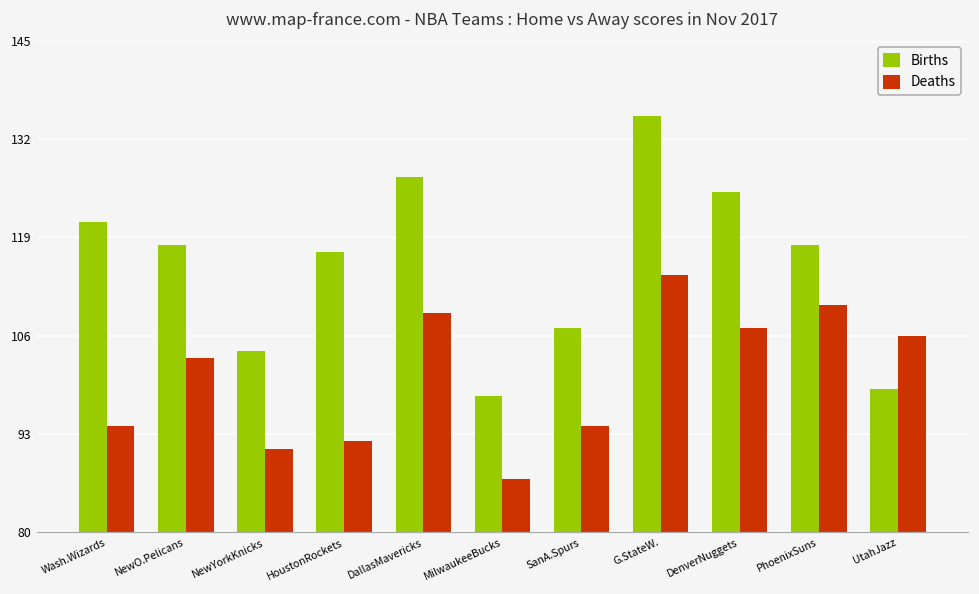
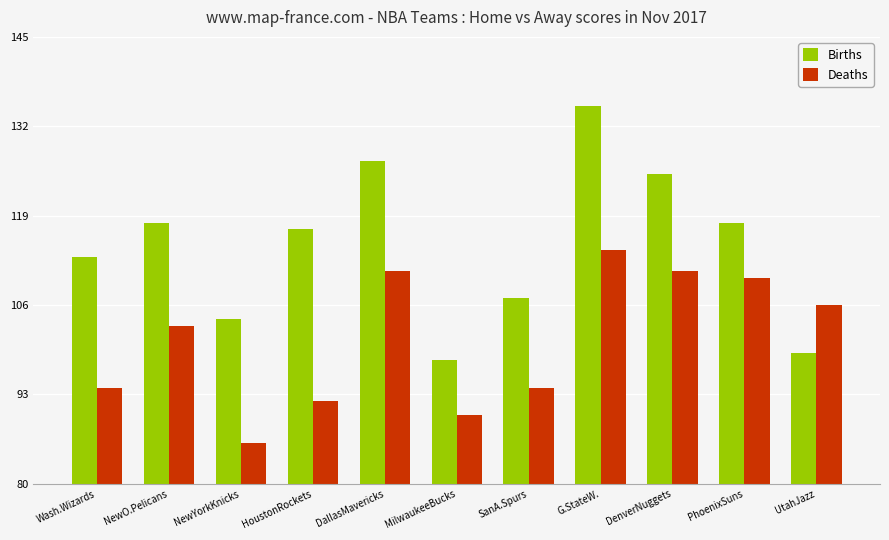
Births, Wash.Wizards: 121 -> 113
Deaths, NewYorkKnicks: 91 -> 86
Deaths, DallasMavericks: 109 -> 111
Deaths, MilwaukeeBucks: 87 -> 90
Deaths, DenverNuggets: 107 -> 111
